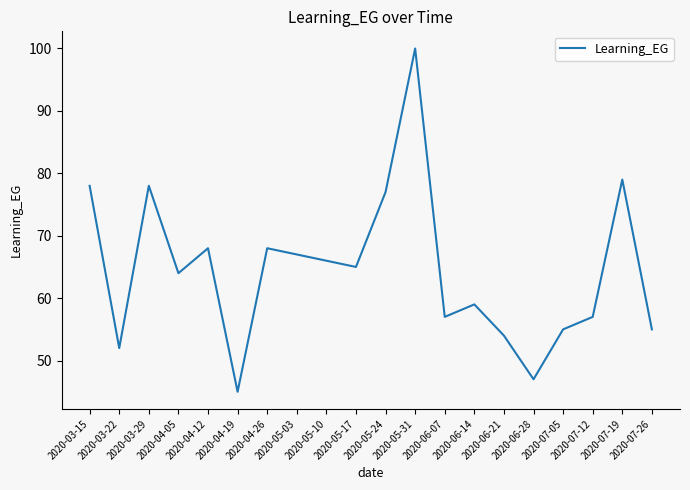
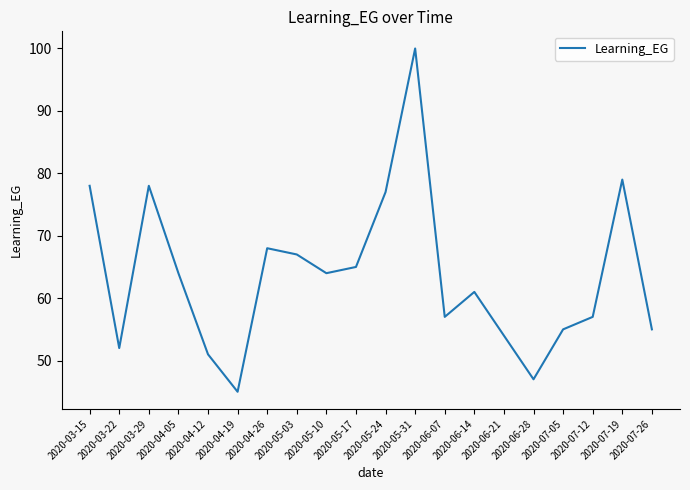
2020-04-12: 68 -> 51
2020-05-10: 66 -> 64
2020-06-14: 59 -> 61
